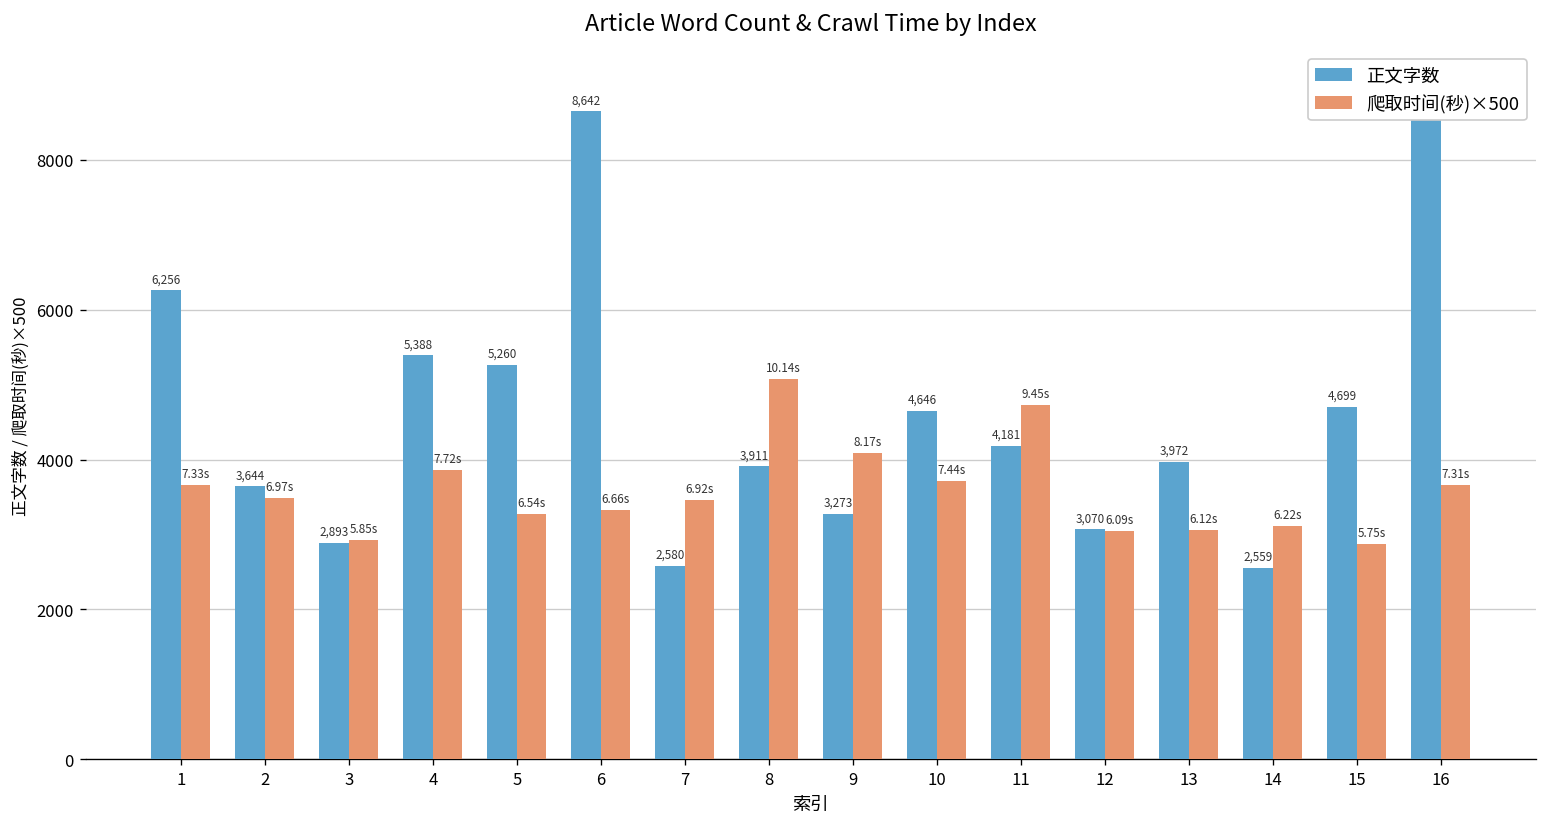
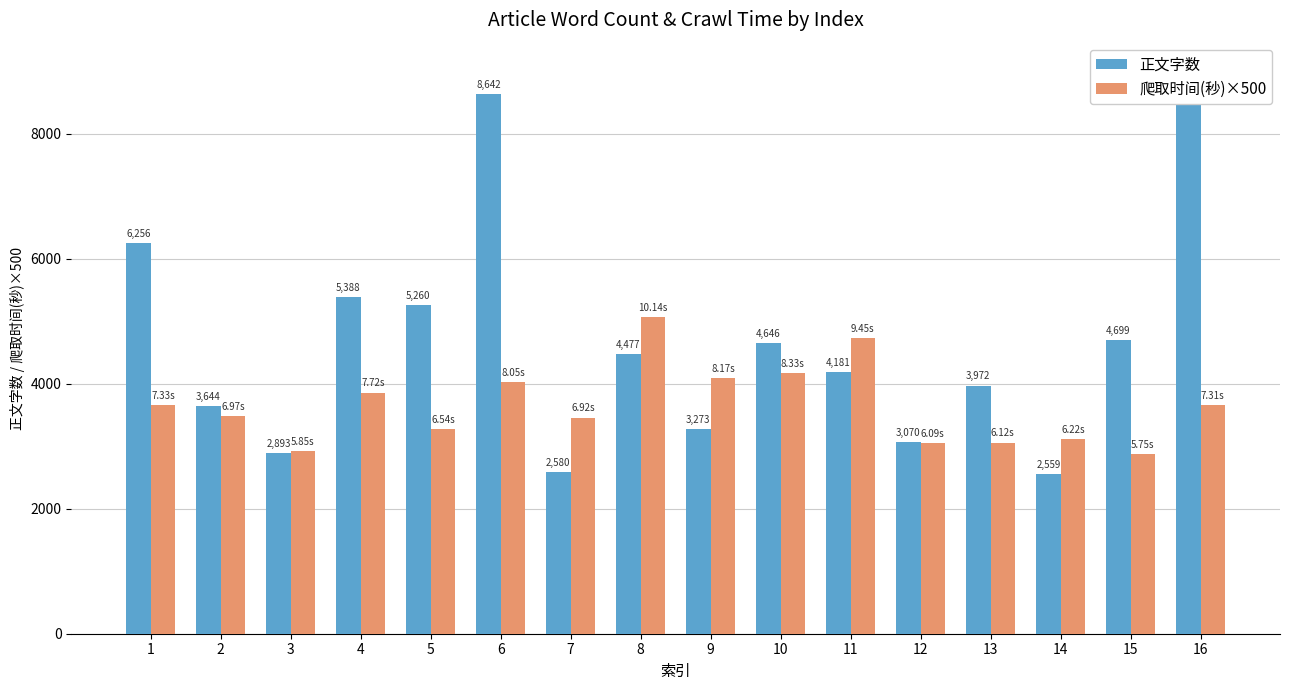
爬取时间(秒)×500, 6: 6.66s -> 8.05s
正文字数, 8: 3,911 -> 4,477
爬取时间(秒)×500, 10: 7.44s -> 8.33s
